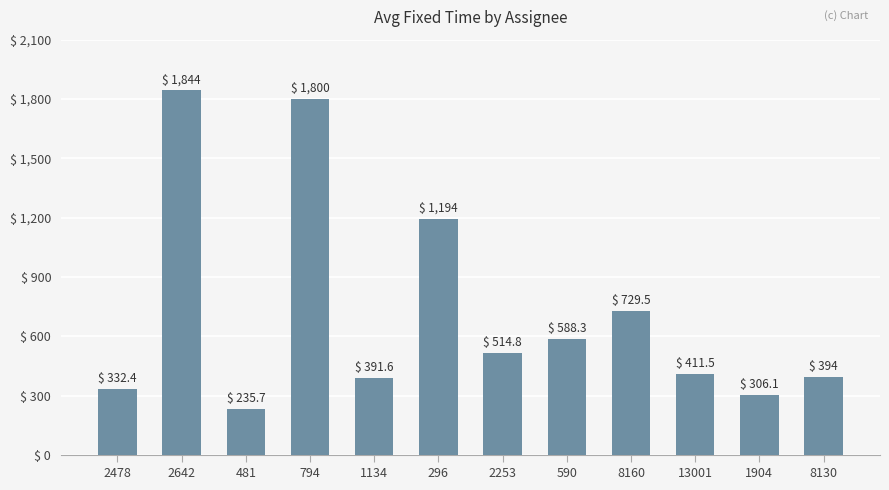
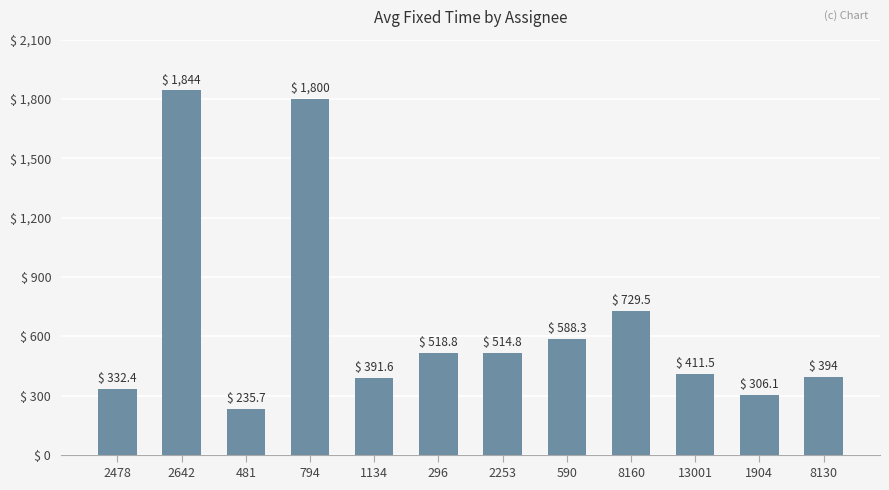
296: 1,194 -> 518.8
